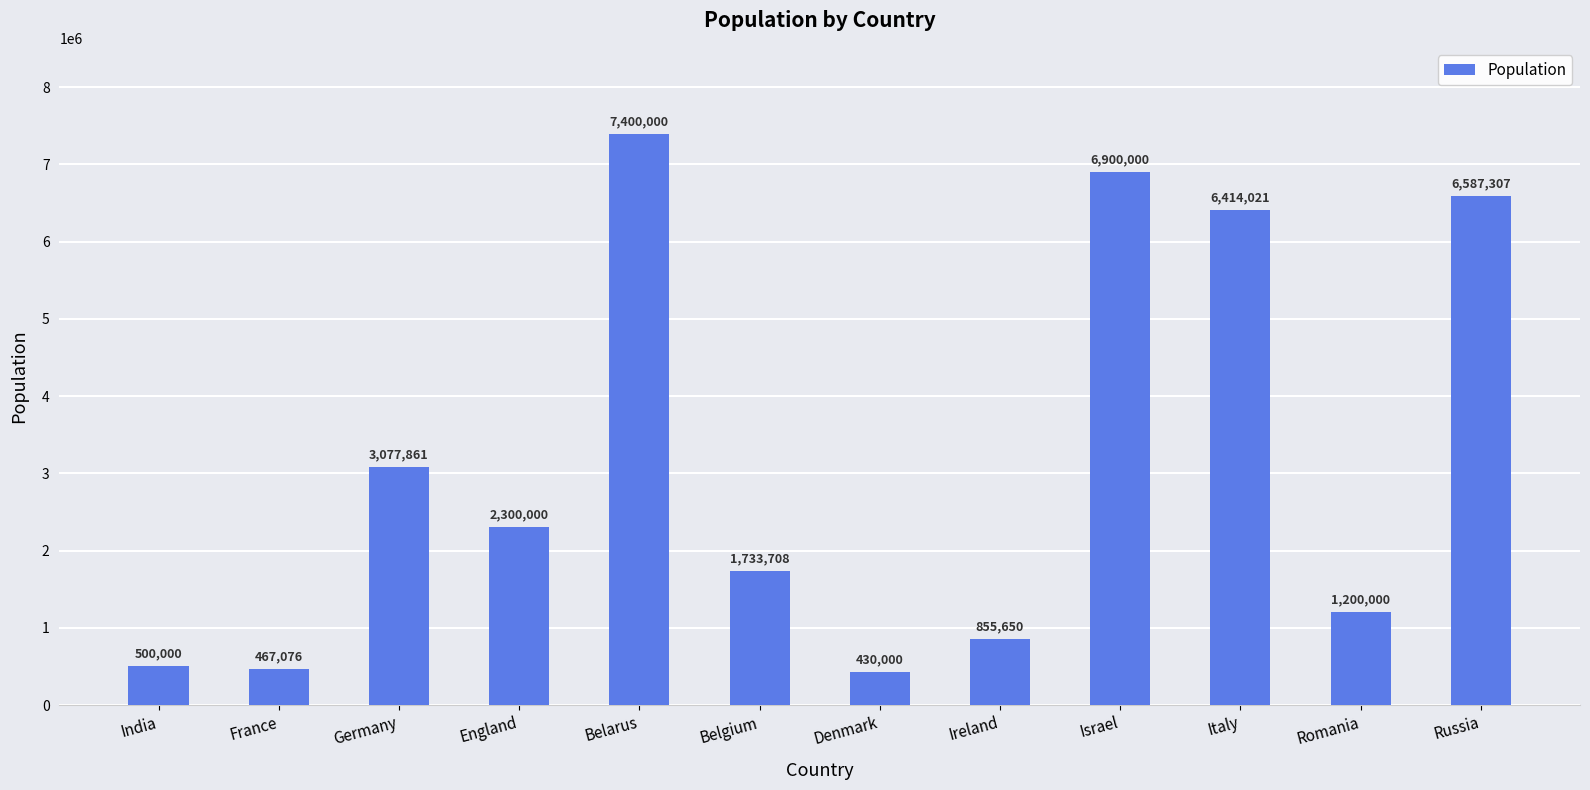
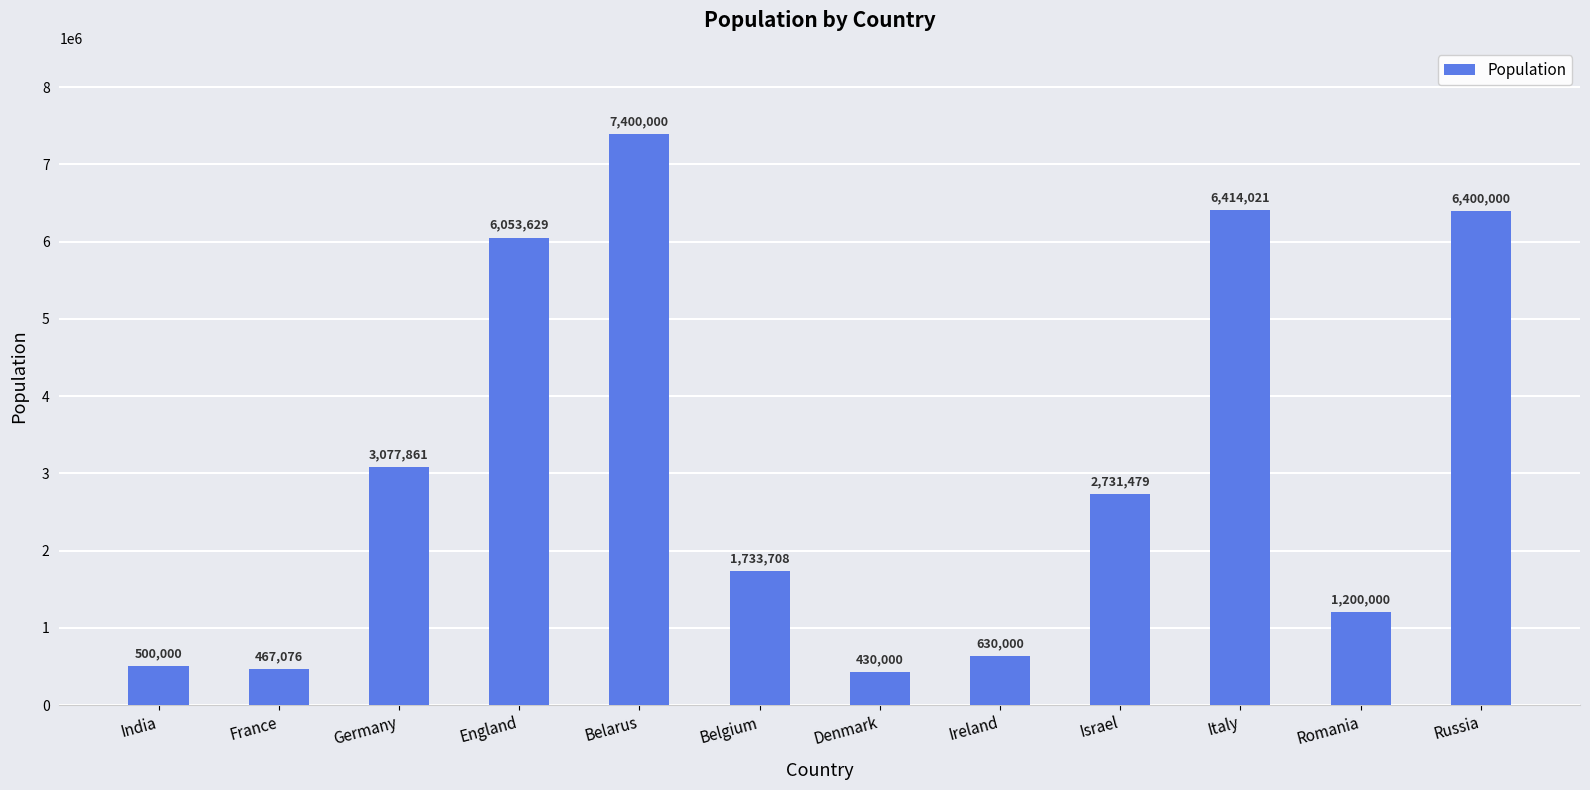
England: 2,300,000 -> 6,053,629
Ireland: 855,650 -> 630,000
Israel: 6,900,000 -> 2,731,479
Russia: 6,587,307 -> 6,400,000
